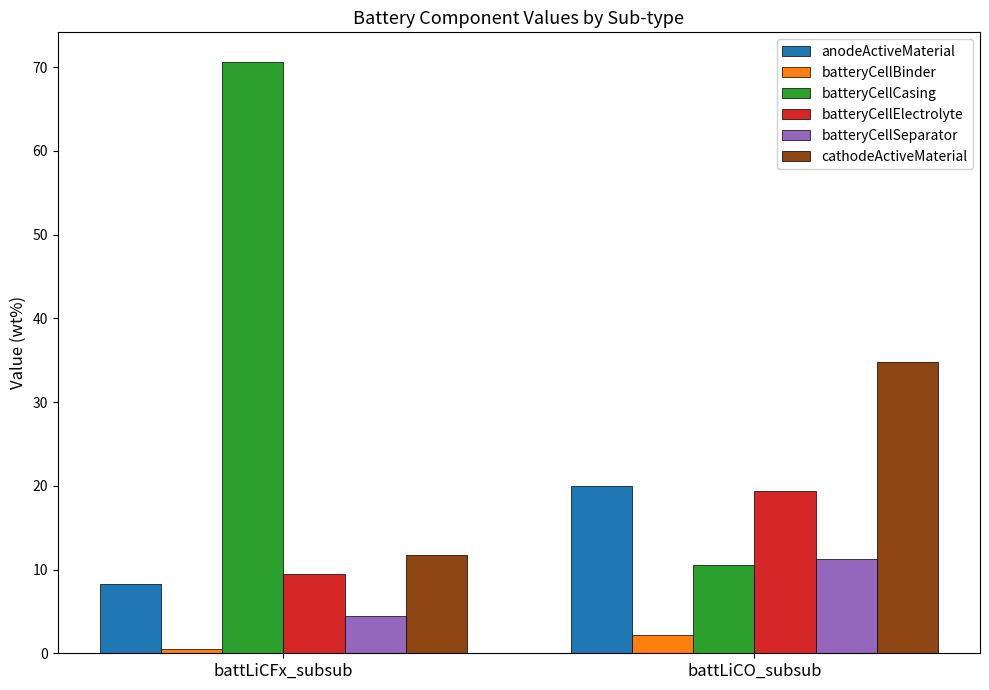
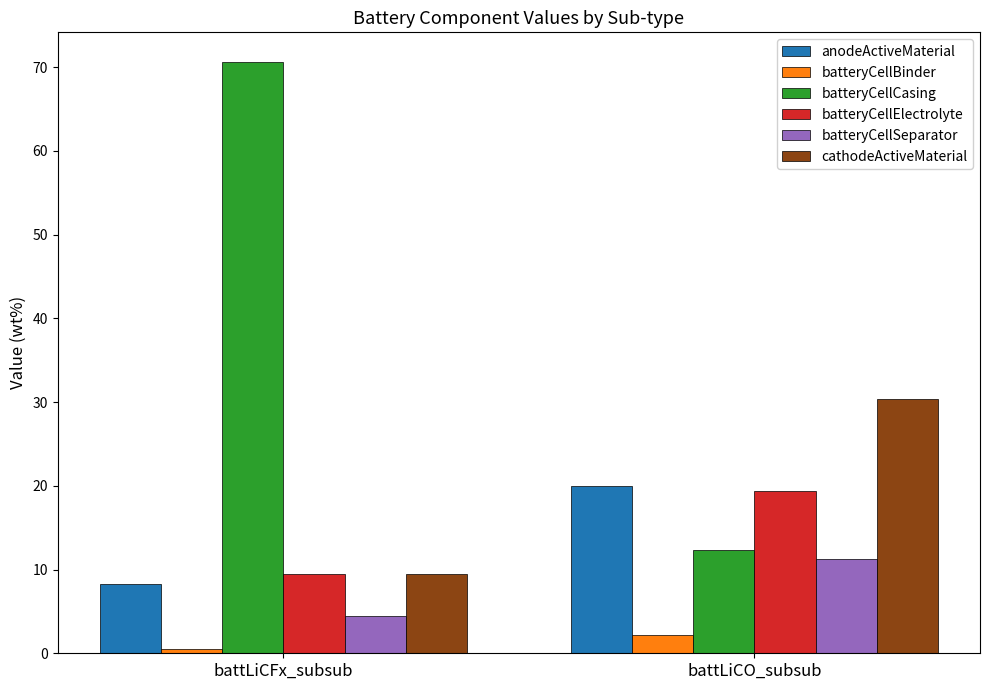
cathodeActiveMaterial, battLiCFx_subsub: 12 -> 9
batteryCellCasing, battLiCO_subsub: 11 -> 12
cathodeActiveMaterial, battLiCO_subsub: 35 -> 30
